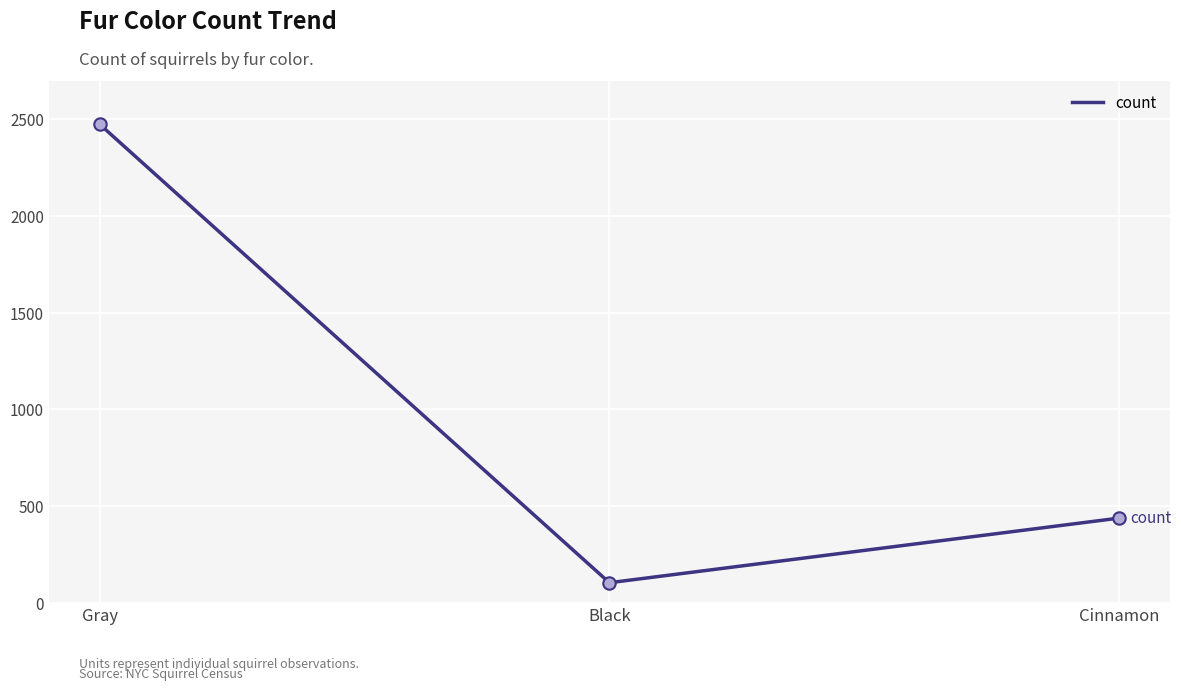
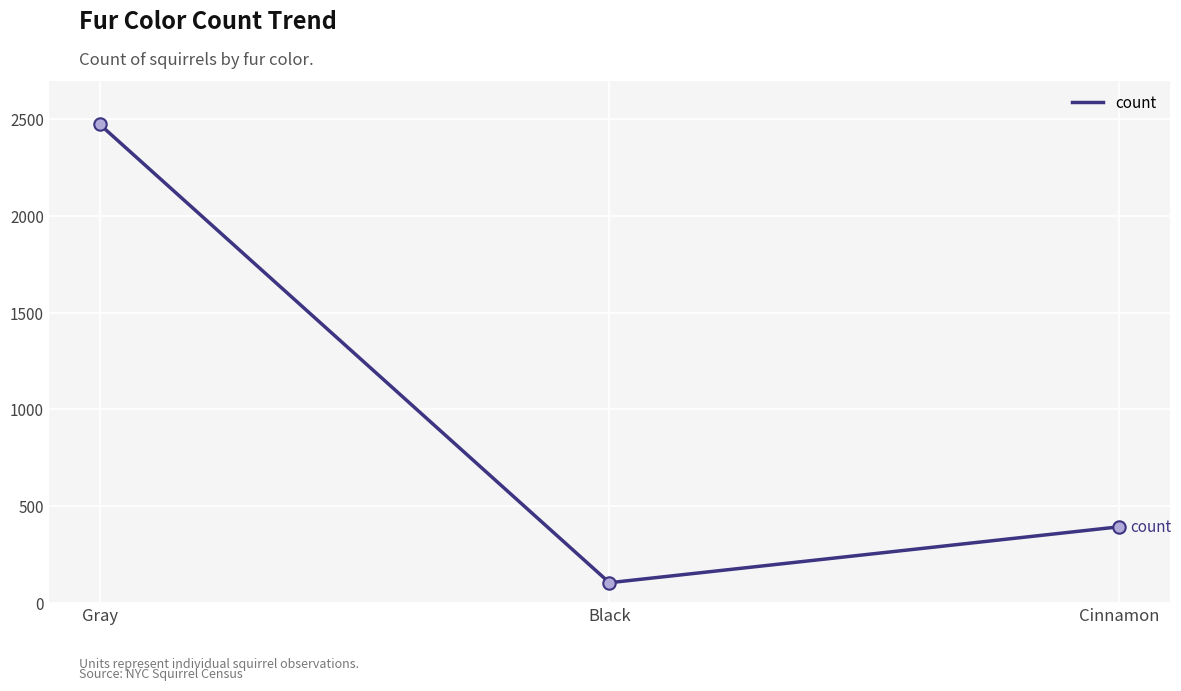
Cinnamon: 440 -> 390
